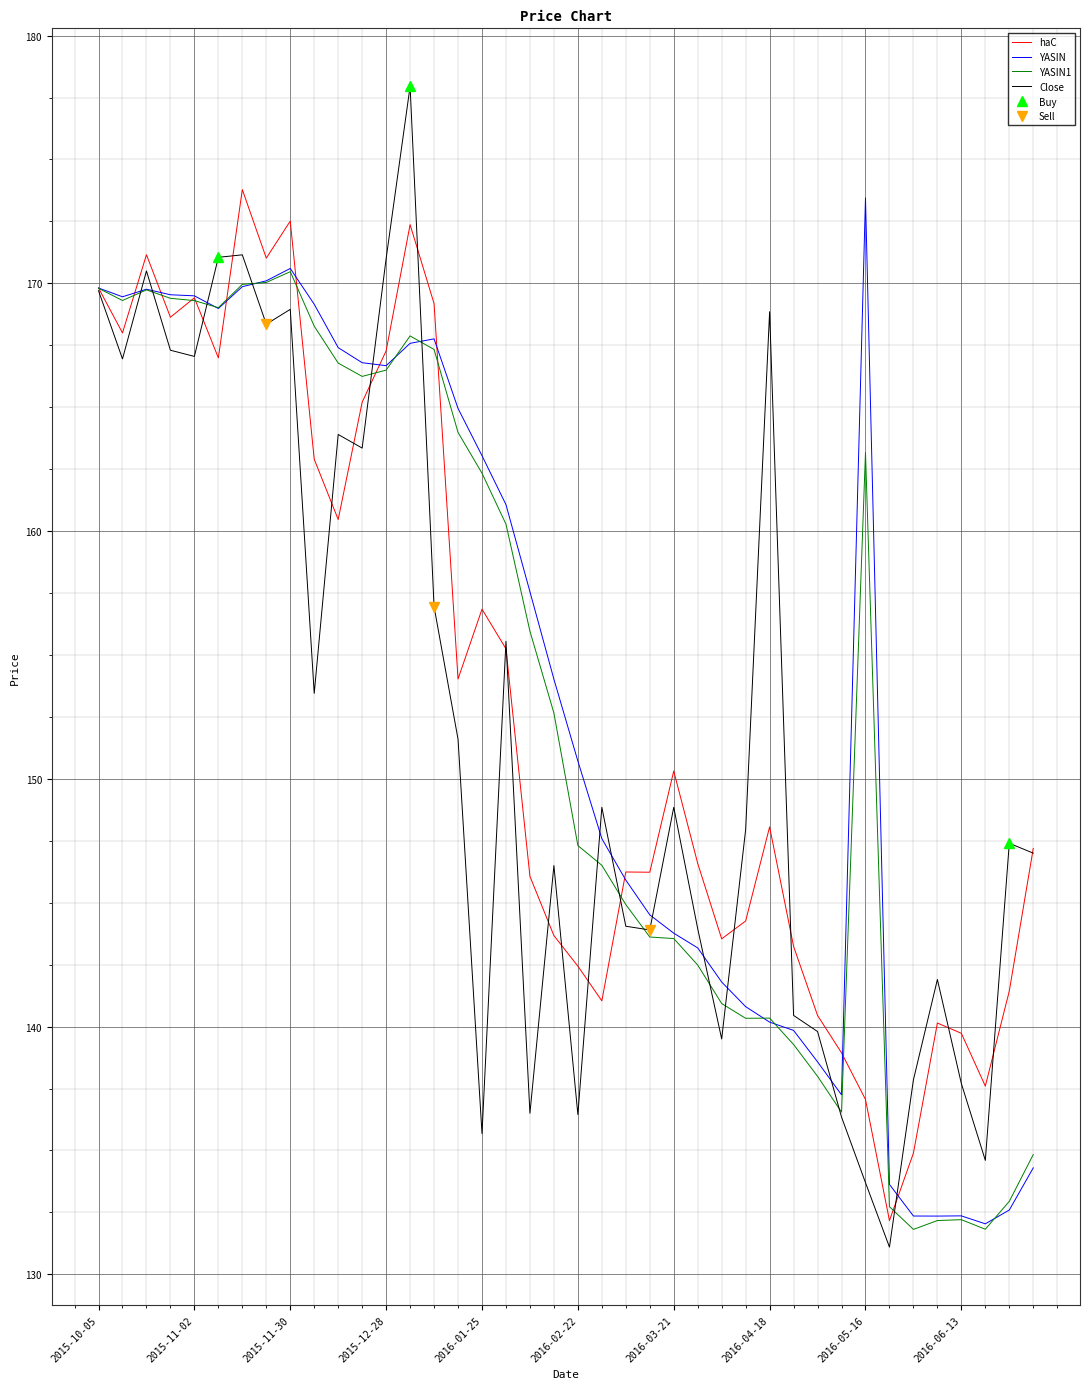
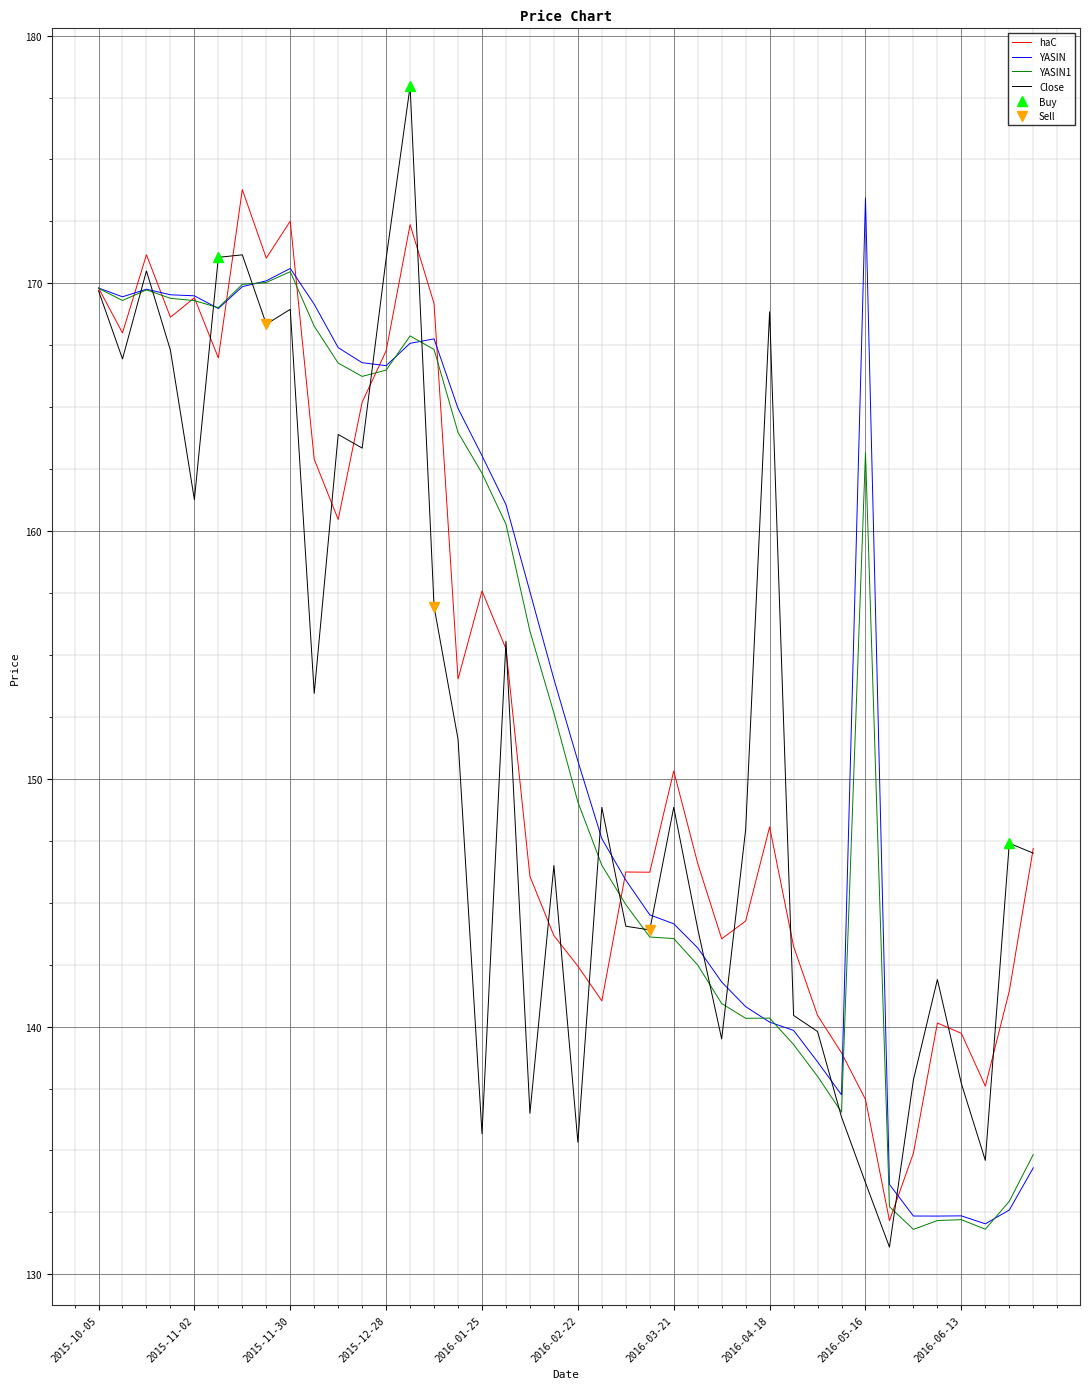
Close, 2015-11-02: 167.1 -> 161.3
haC, 2016-01-25: 156.8 -> 157.6
YASIN1, 2016-02-22: 147.3 -> 149.1
Close, 2016-02-22: 136.4 -> 135.3
YASIN, 2016-03-21: 143.8 -> 144.1
